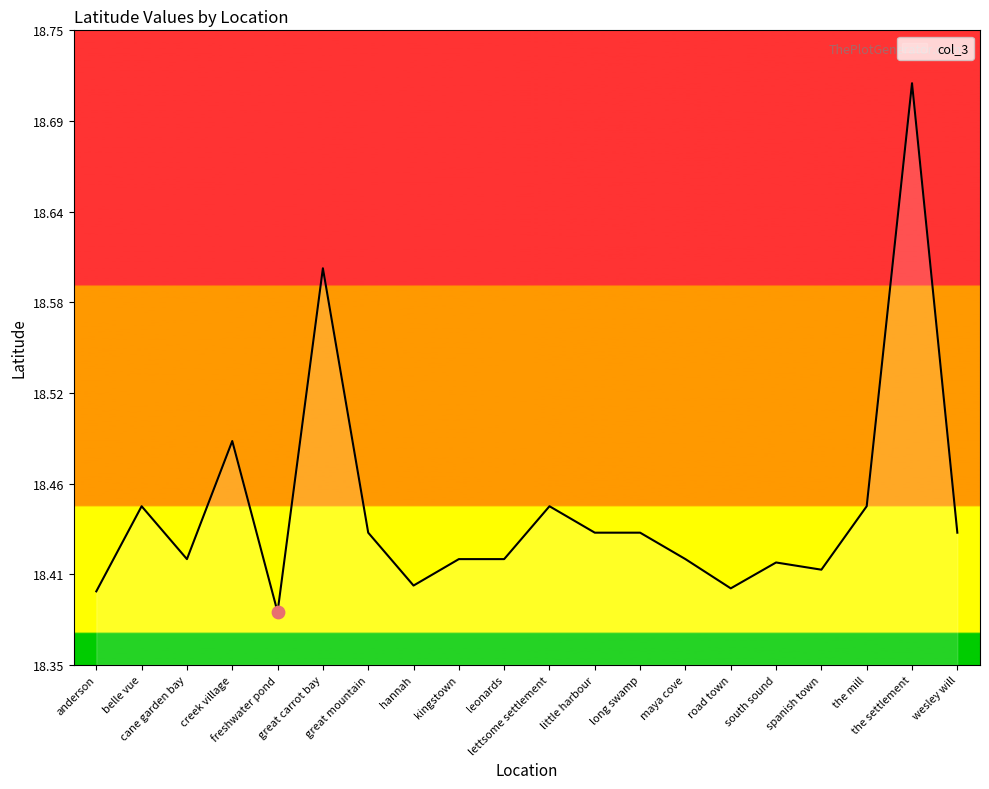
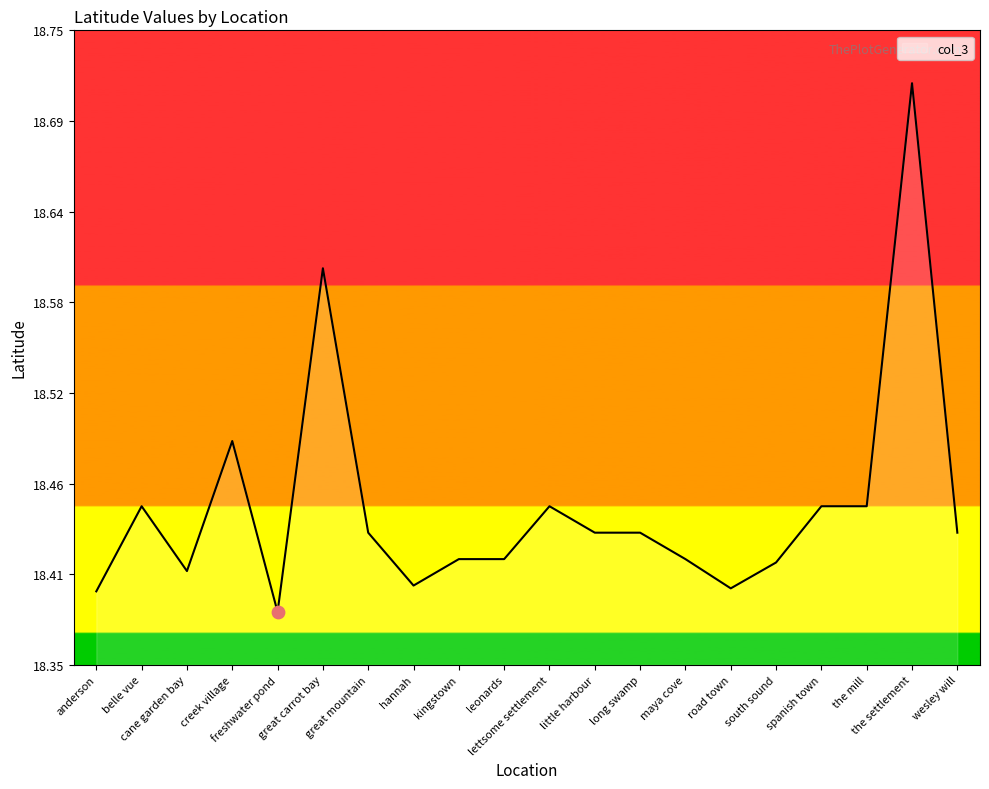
col_3, cane garden bay: 18.417 -> 18.409
col_3, spanish town: 18.41 -> 18.45
